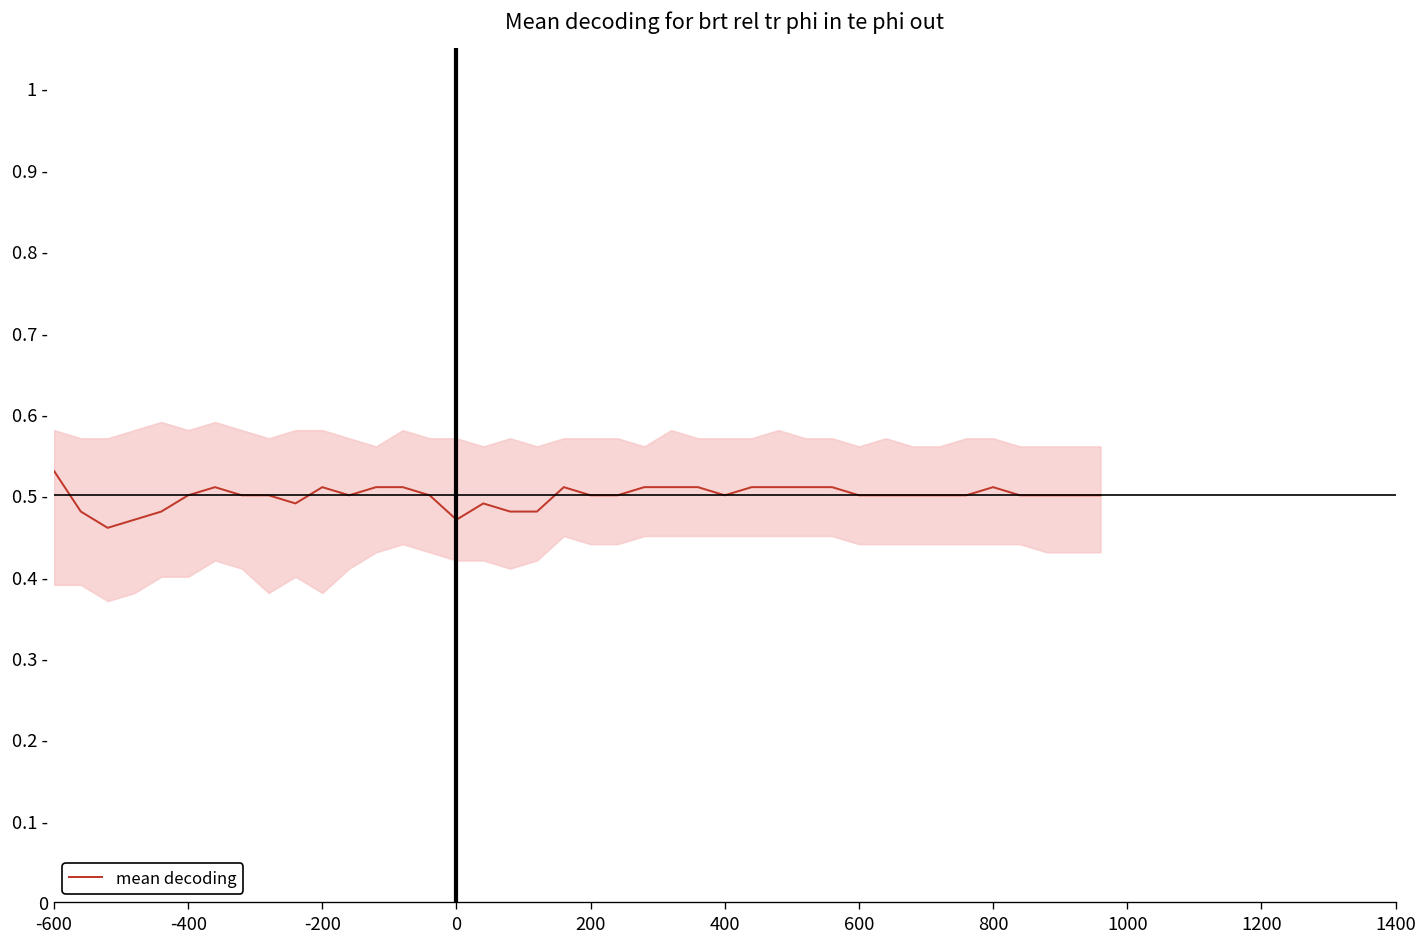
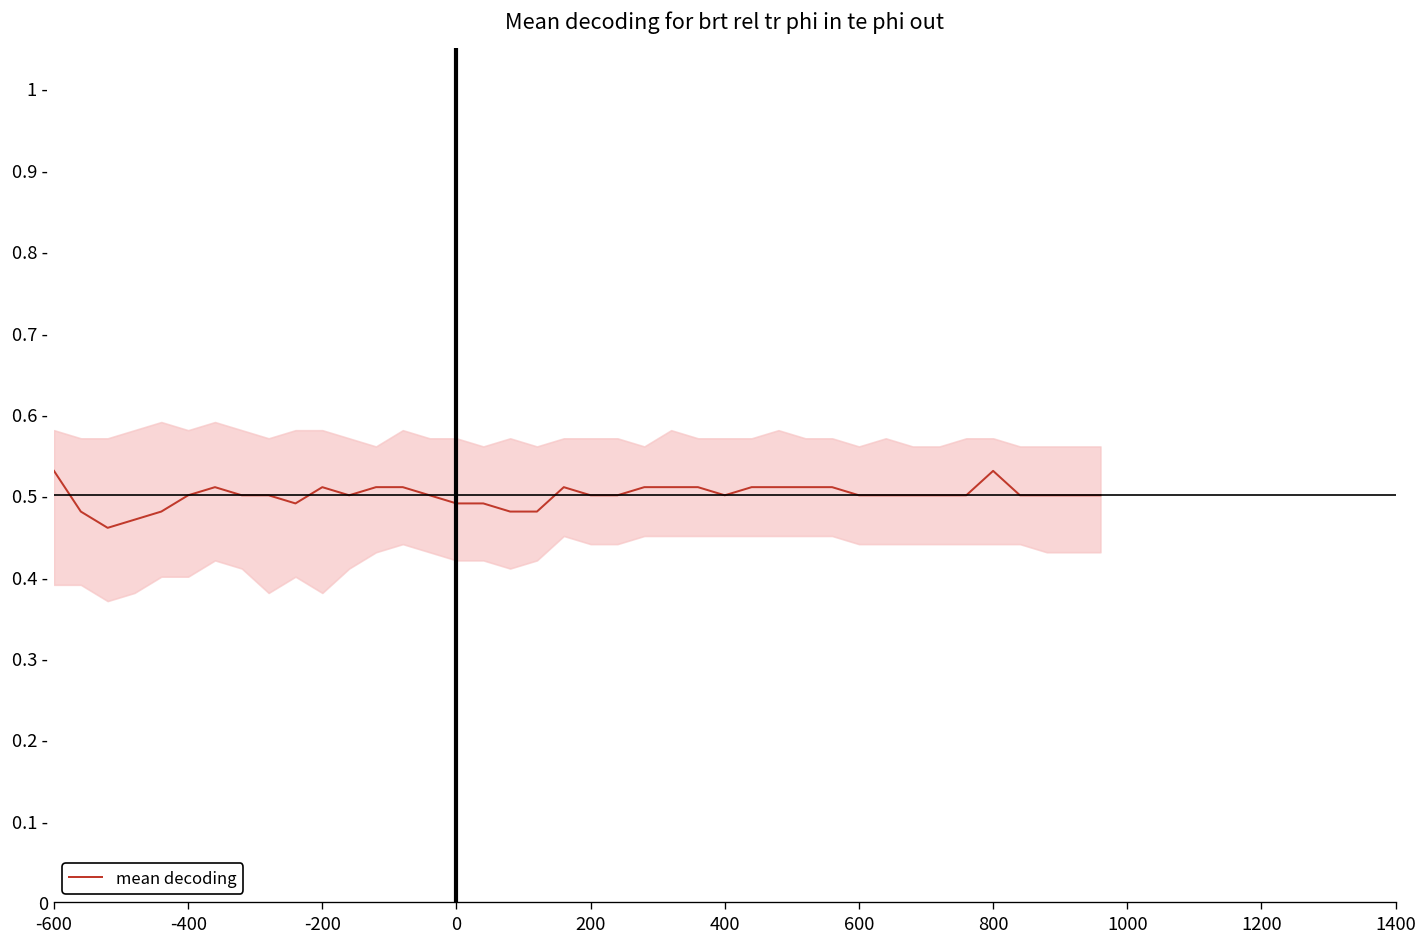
mean decoding, 0: 0.47 - -> 0.49 -
mean decoding, 800: 0.51 - -> 0.53 -
